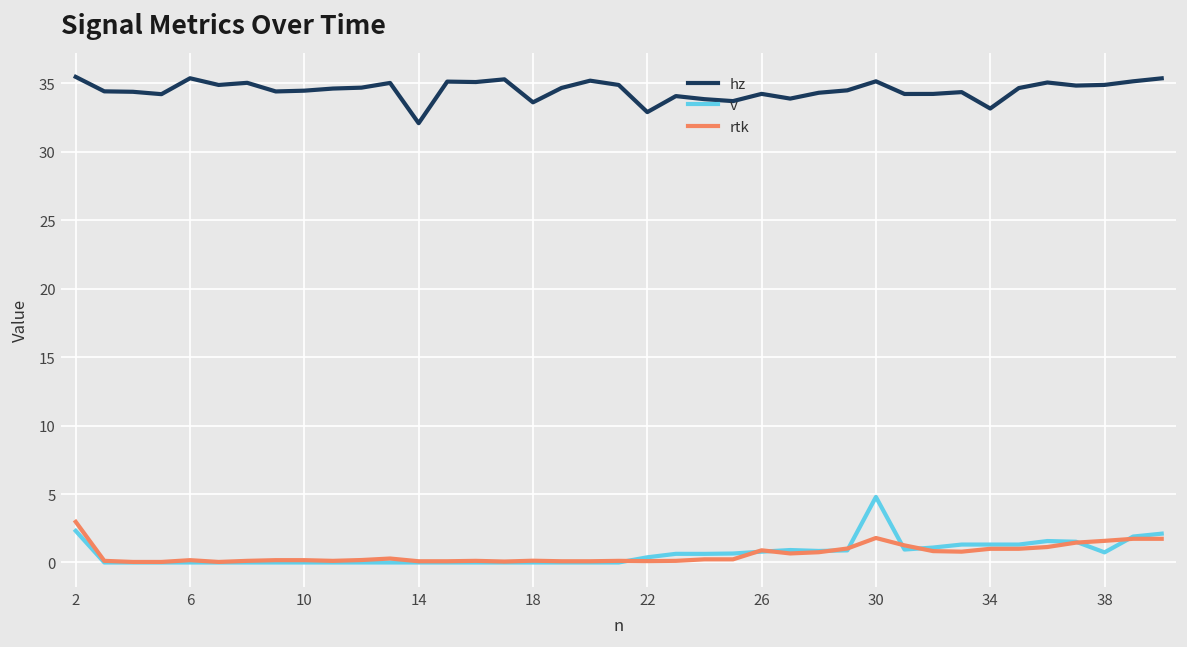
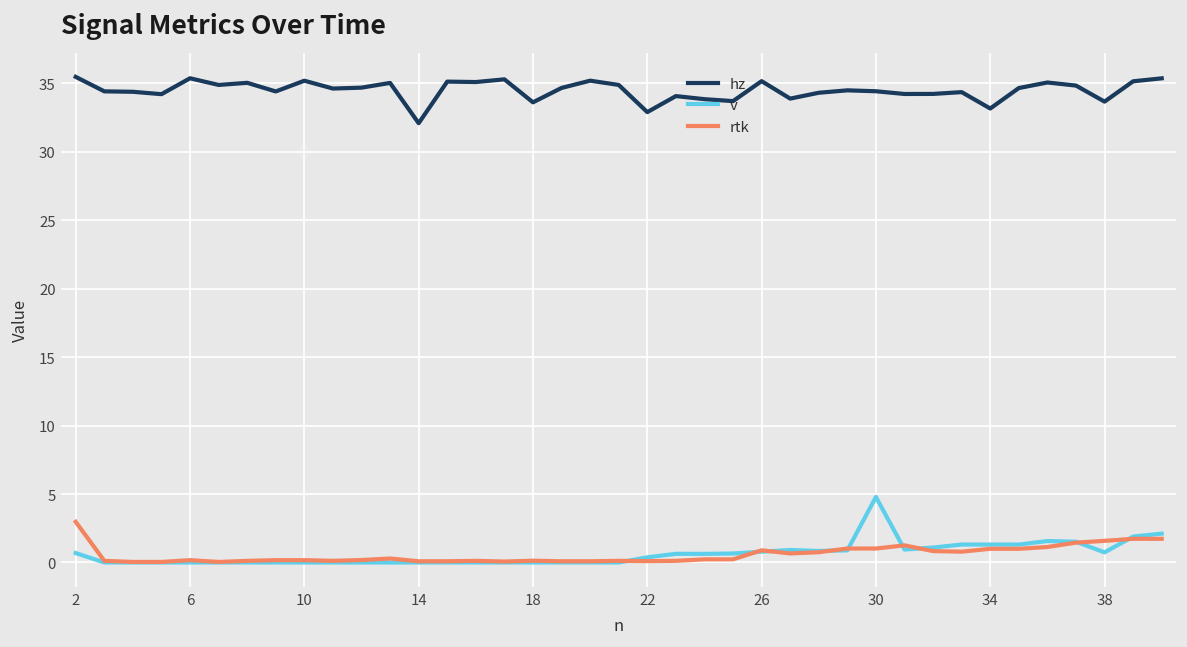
v, 2: 2.3 -> 0.7
hz, 10: 34.5 -> 35.2
hz, 26: 34.2 -> 35.2
hz, 30: 35.1 -> 34.4
rtk, 30: 1.8 -> 1.0
hz, 38: 34.9 -> 33.7
